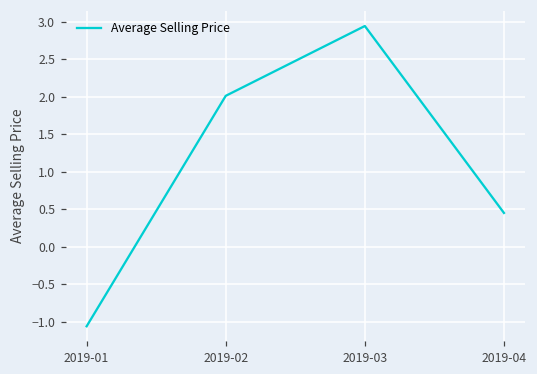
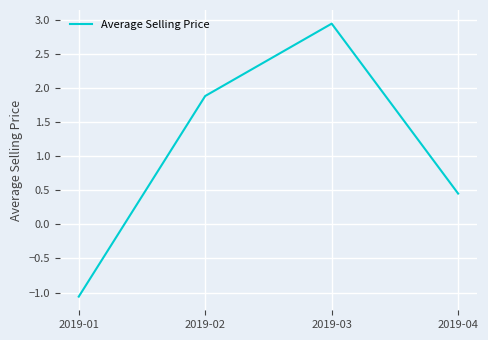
2019-02: 2.0 -> 1.9
